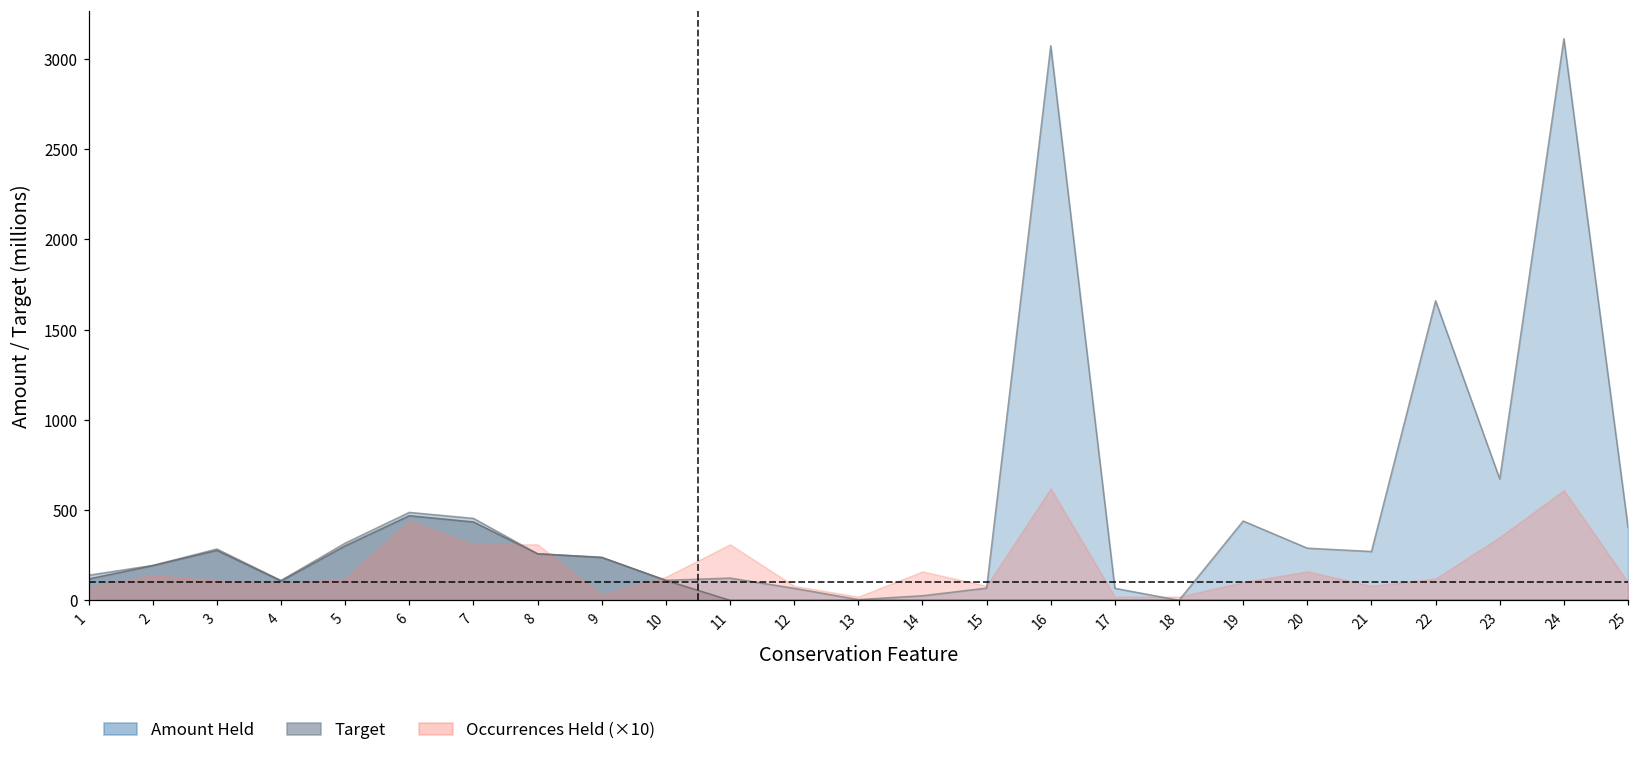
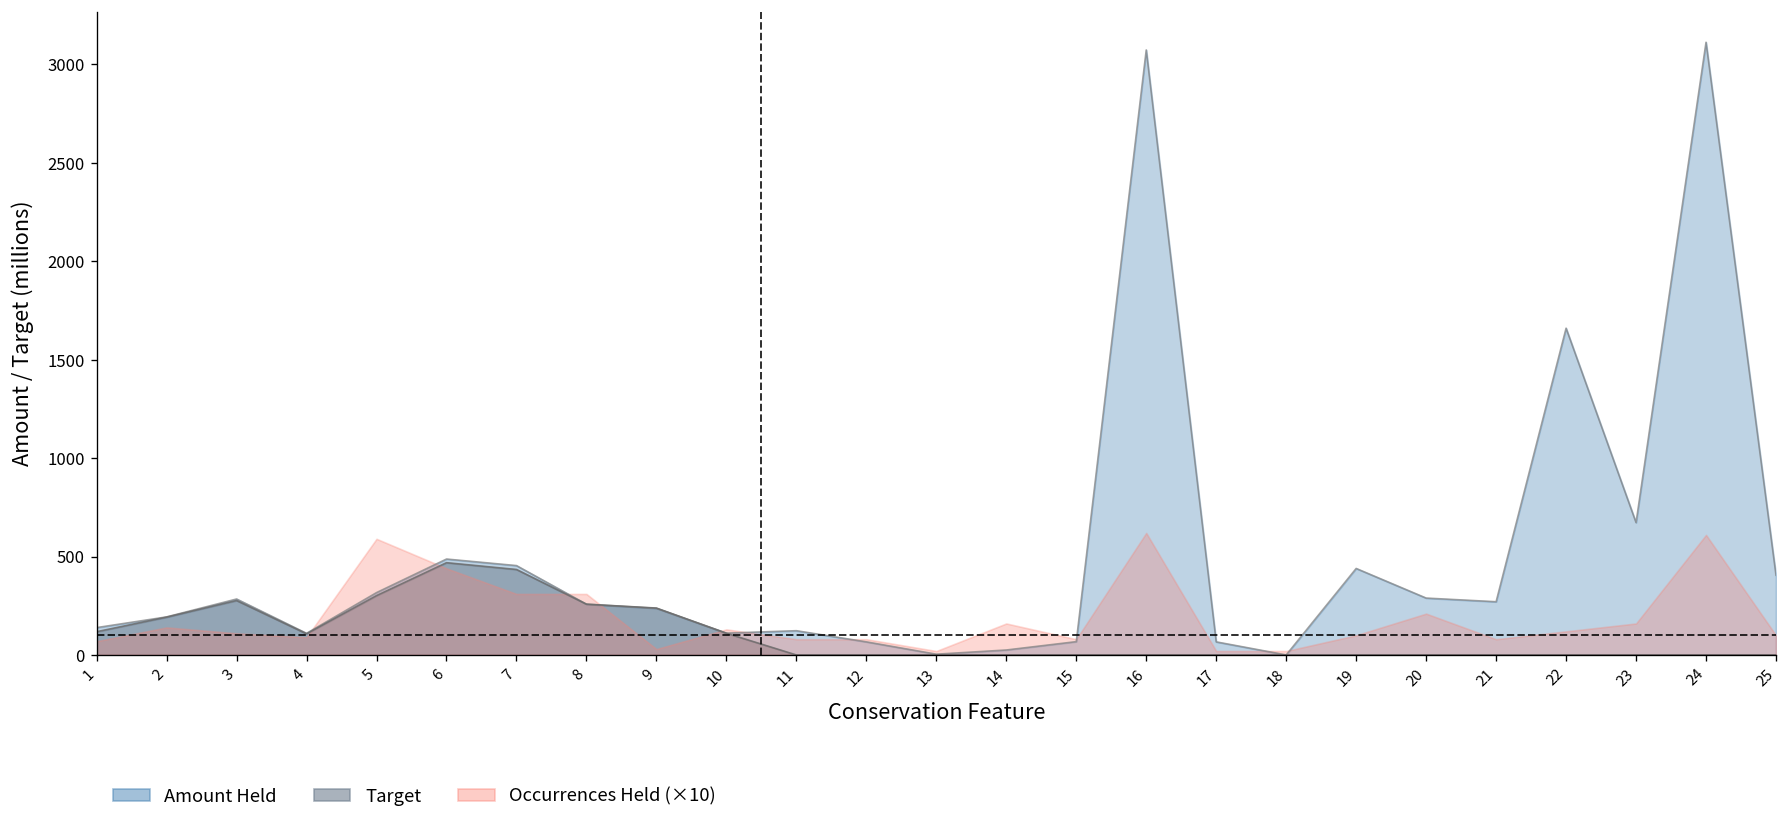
Occurrences Held (×10), 5: 120 -> 590
Occurrences Held (×10), 11: 310 -> 80
Occurrences Held (×10), 20: 160 -> 210
Occurrences Held (×10), 23: 350 -> 160
